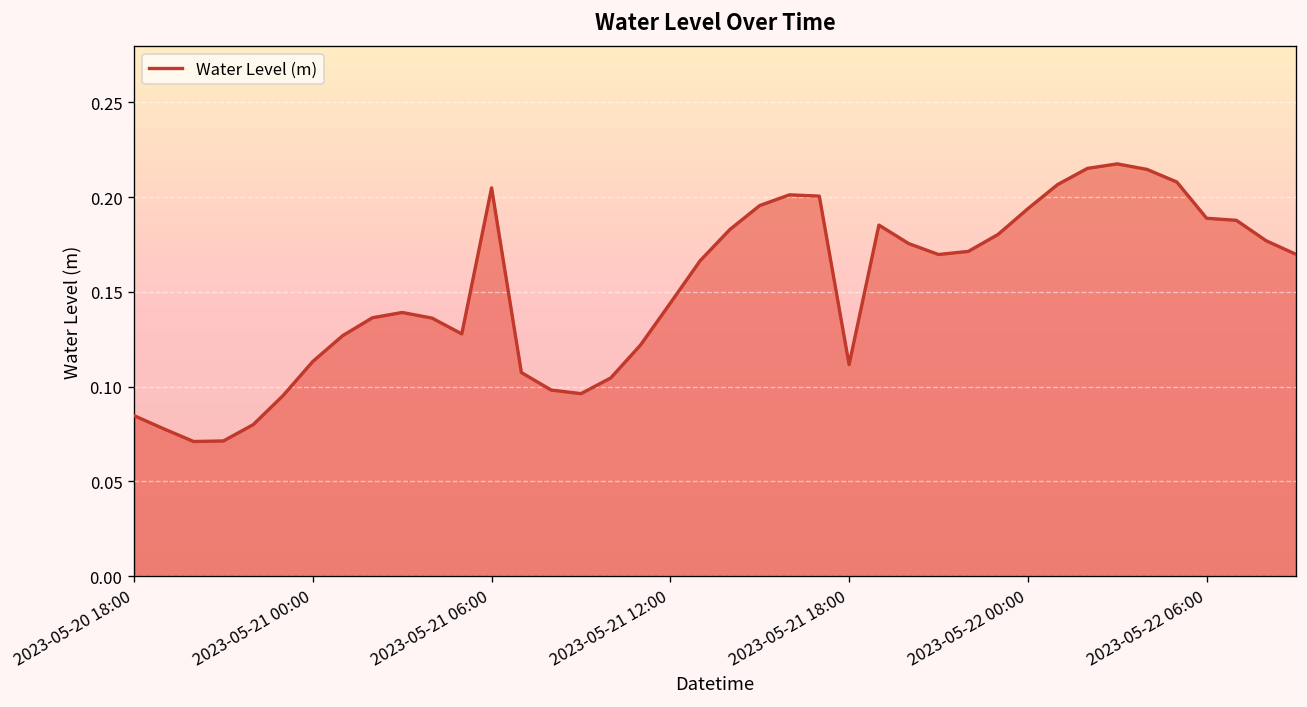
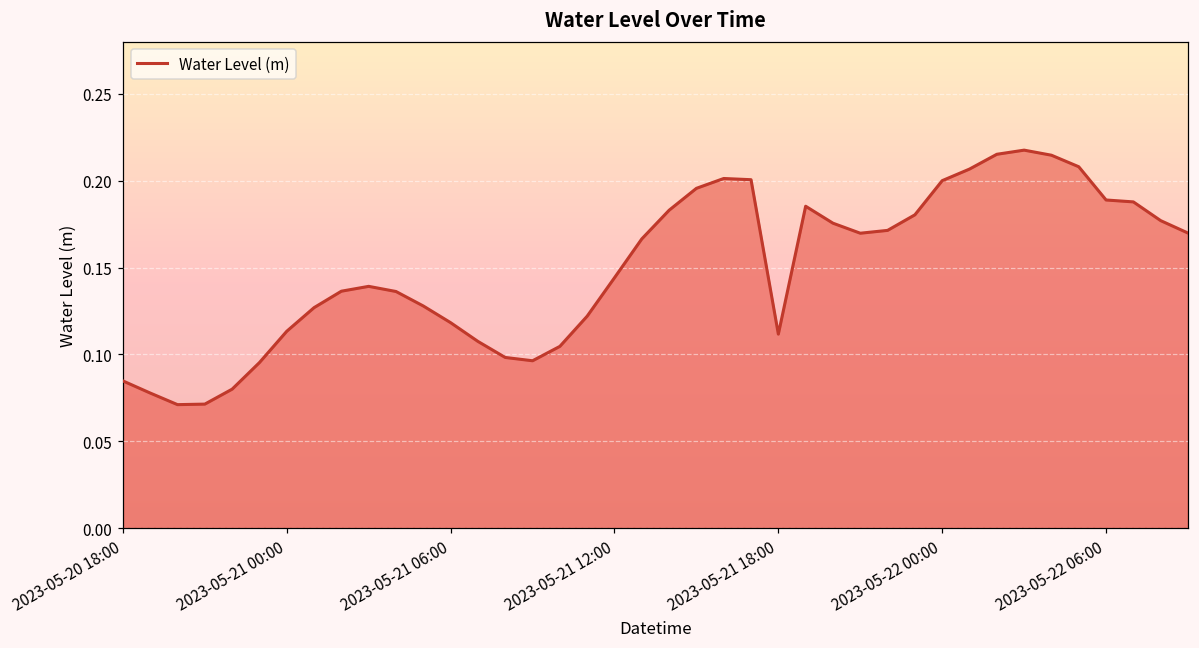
2023-05-21 06:00: 0.205 -> 0.118
2023-05-22 00:00: 0.194 -> 0.200
